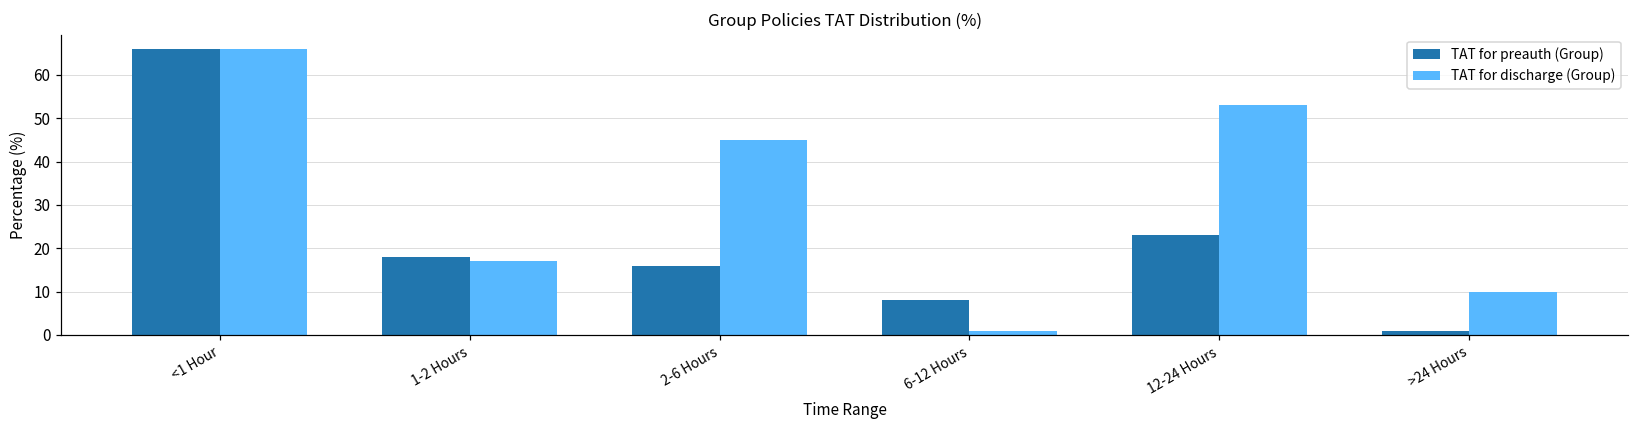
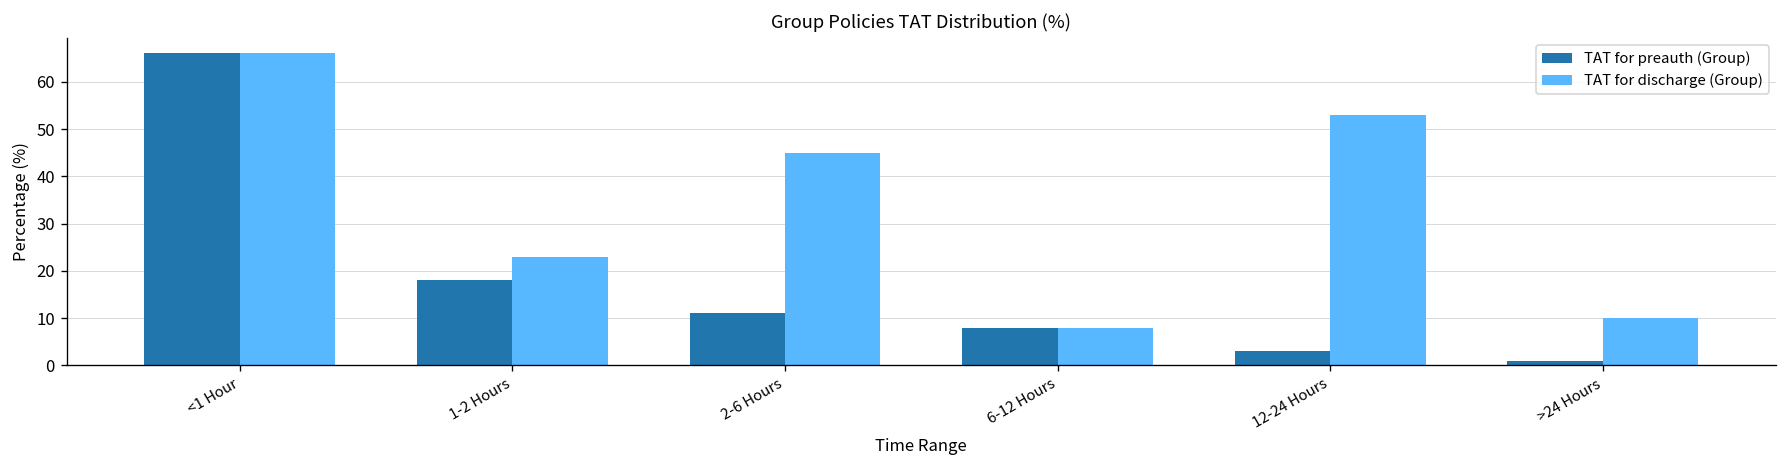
TAT for discharge (Group), 1-2 Hours: 17 -> 23
TAT for preauth (Group), 2-6 Hours: 16 -> 11
TAT for discharge (Group), 6-12 Hours: 1 -> 8
TAT for preauth (Group), 12-24 Hours: 23 -> 3
